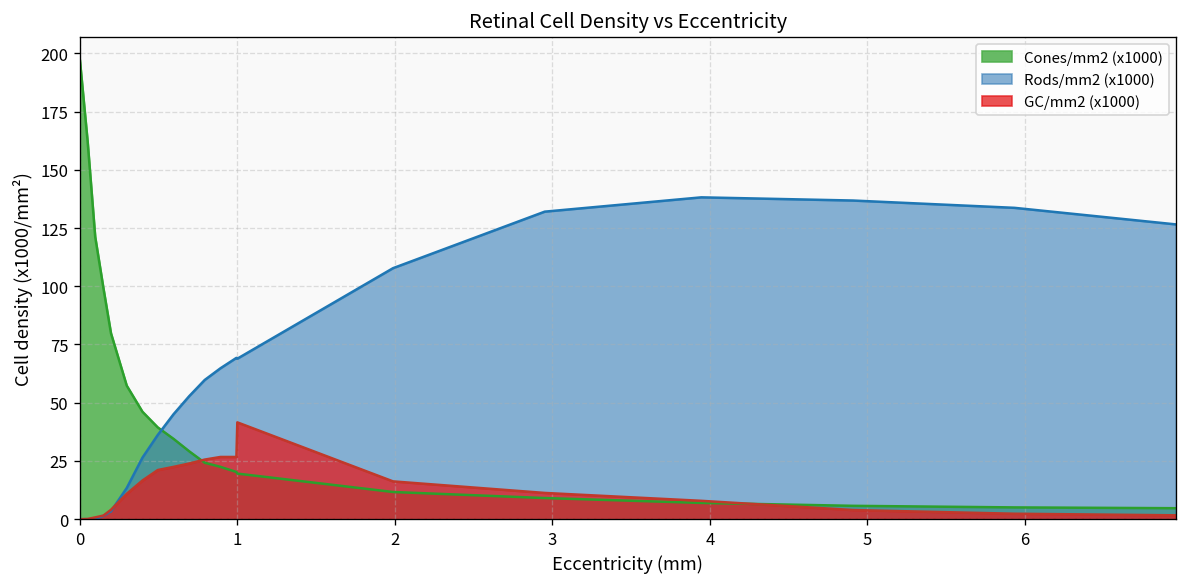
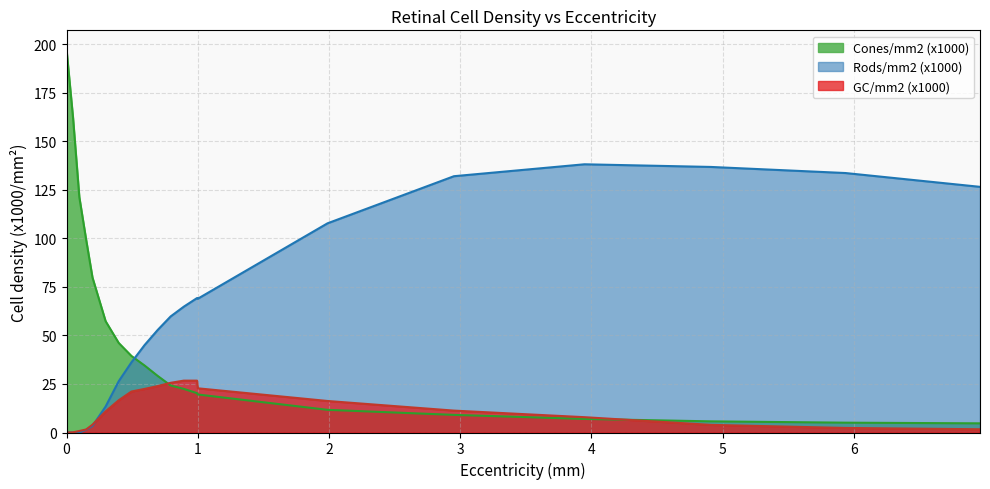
GC/mm2 (x1000), 1: 42 -> 23
